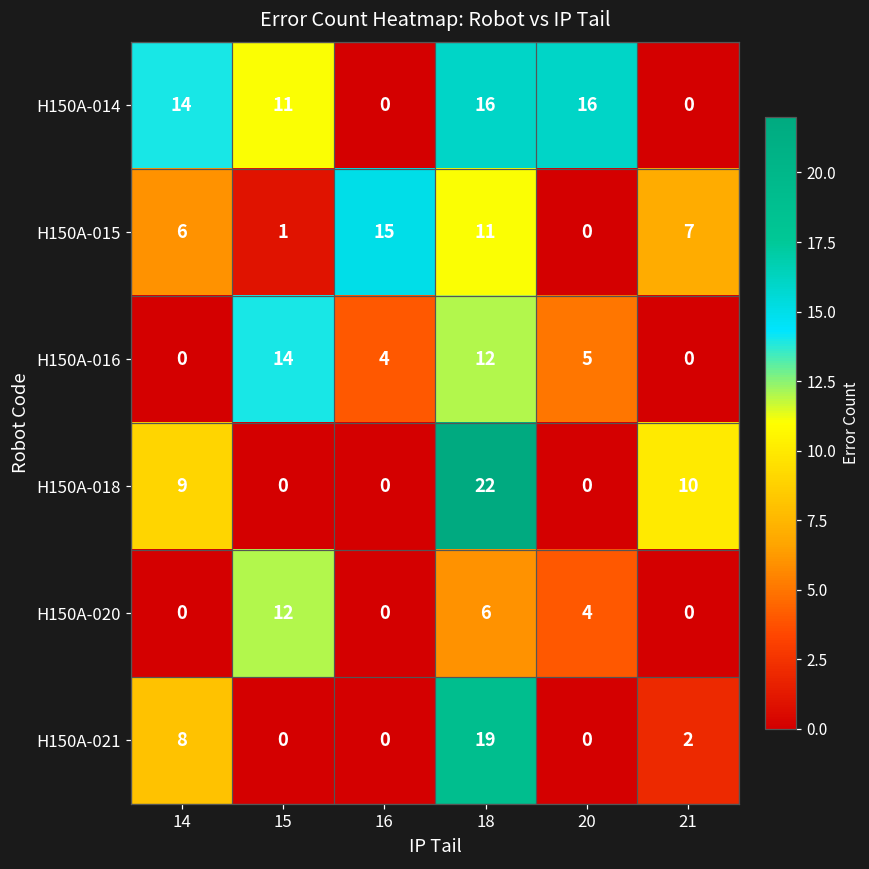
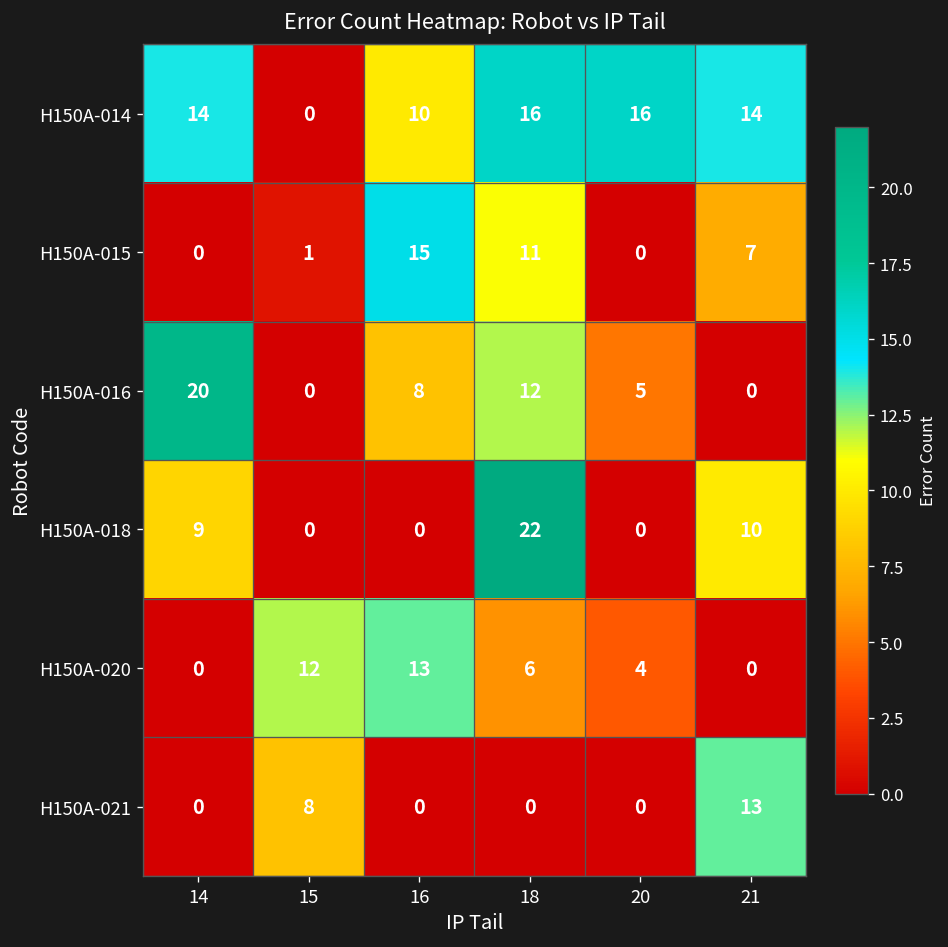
H150A-014, 15: 11 -> 0
H150A-014, 16: 0 -> 10
H150A-014, 21: 0 -> 14
H150A-015, 14: 6 -> 0
H150A-016, 14: 0 -> 20
H150A-016, 15: 14 -> 0
H150A-016, 16: 4 -> 8
H150A-020, 16: 0 -> 13
H150A-021, 14: 8 -> 0
H150A-021, 15: 0 -> 8
H150A-021, 18: 19 -> 0
H150A-021, 21: 2 -> 13
